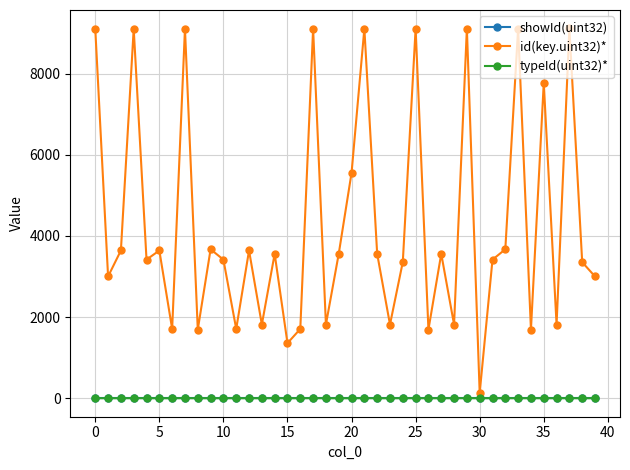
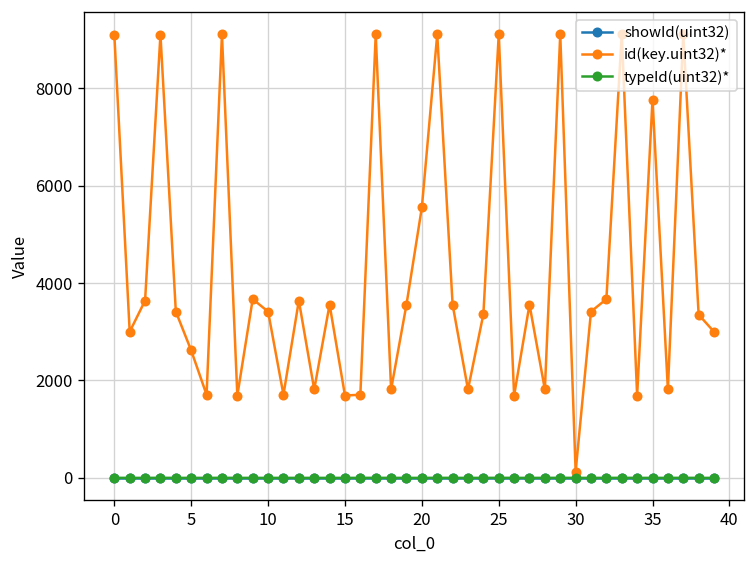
id(key.uint32)*, 5: 3600 -> 2600
id(key.uint32)*, 15: 1400 -> 1700
